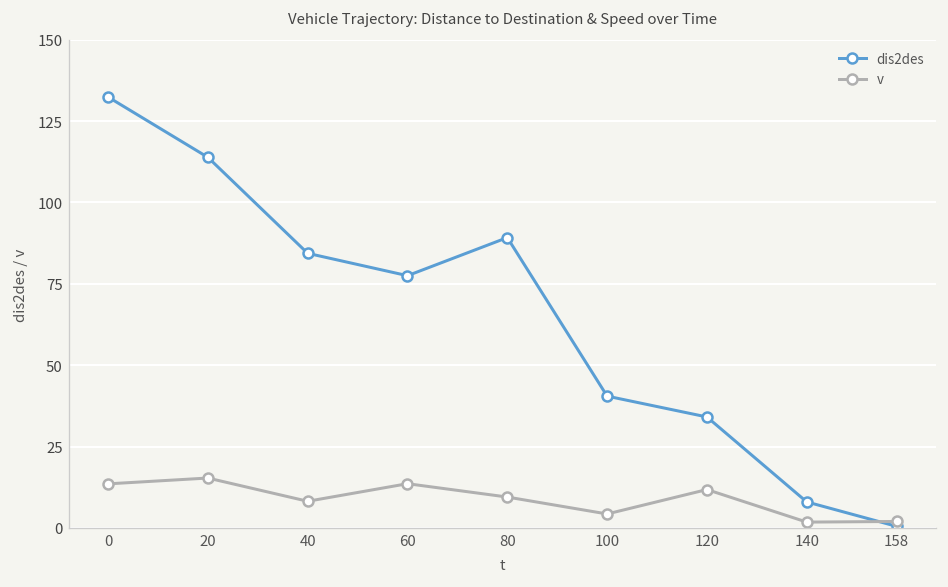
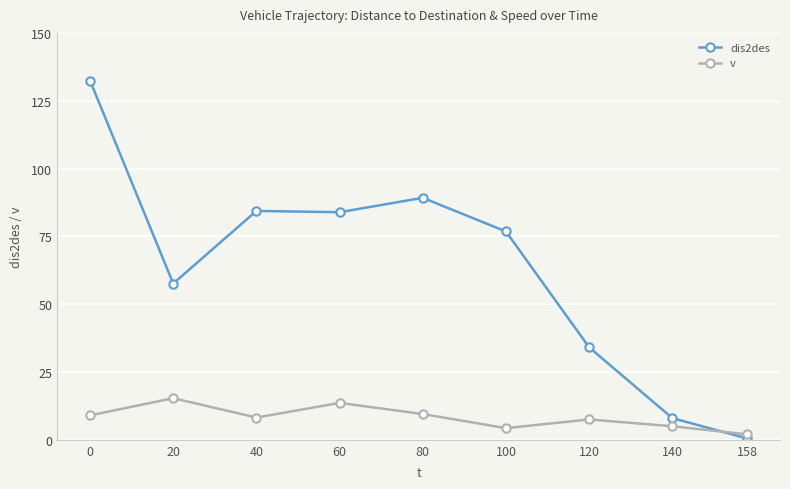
v, 0: 14 -> 9
dis2des, 20: 114 -> 58
dis2des, 60: 78 -> 84
dis2des, 100: 41 -> 77
v, 120: 12 -> 8
v, 140: 2 -> 5
